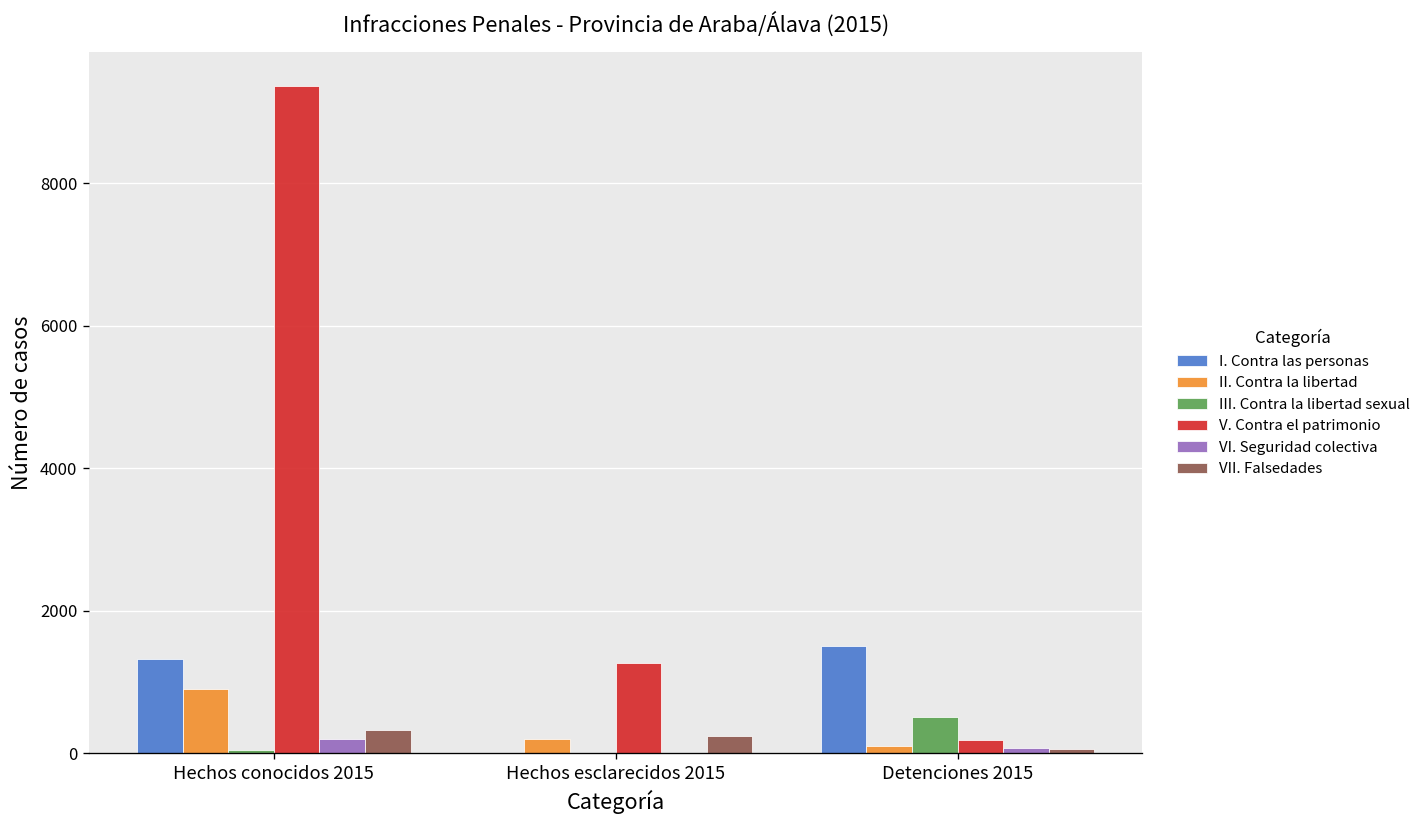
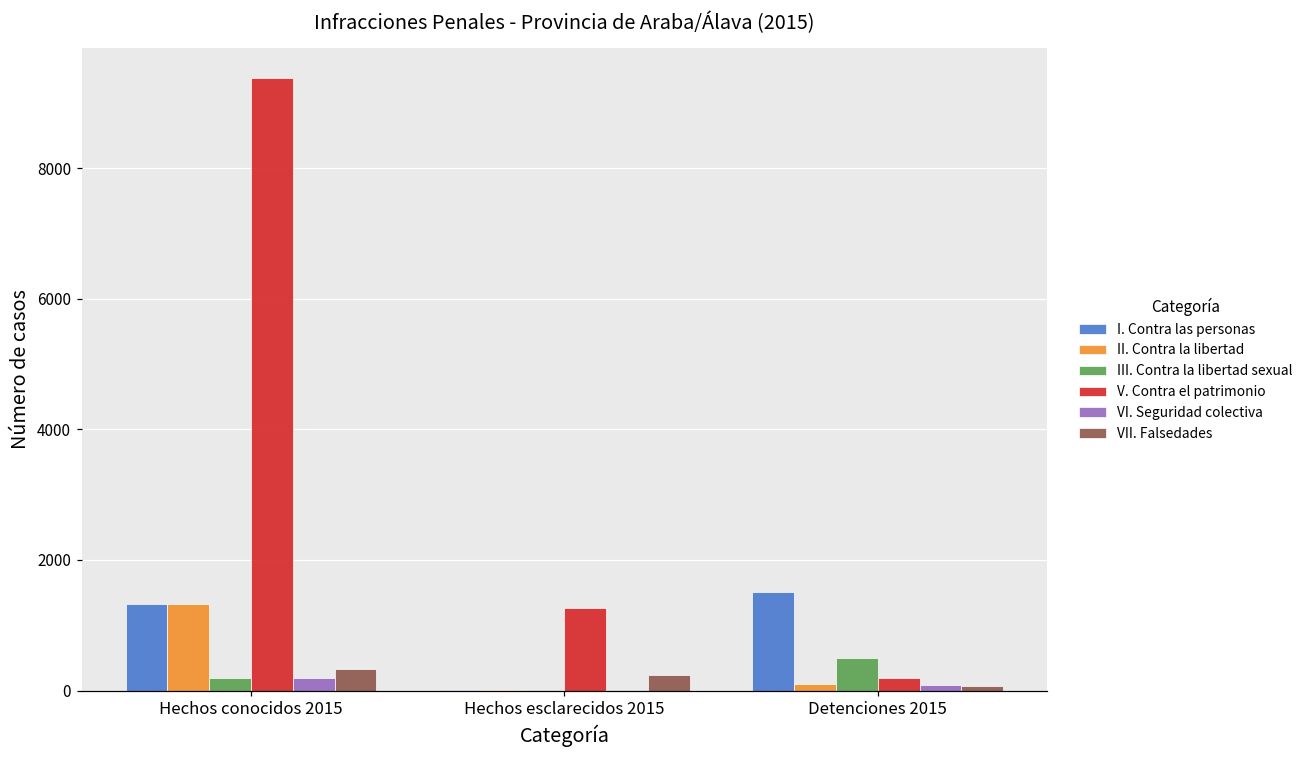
II. Contra la libertad, Hechos conocidos 2015: 900 -> 1300
III. Contra la libertad sexual, Hechos conocidos 2015: 100 -> 200
II. Contra la libertad, Hechos esclarecidos 2015: 200 -> 0
